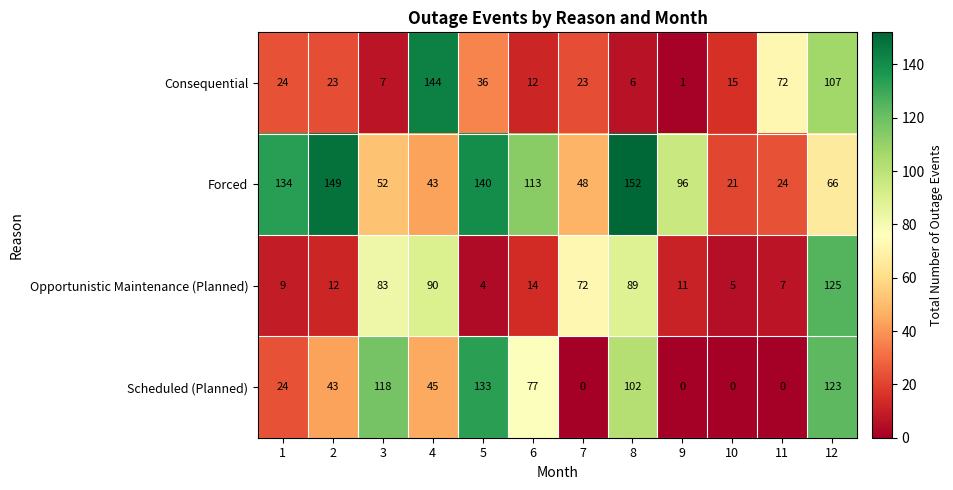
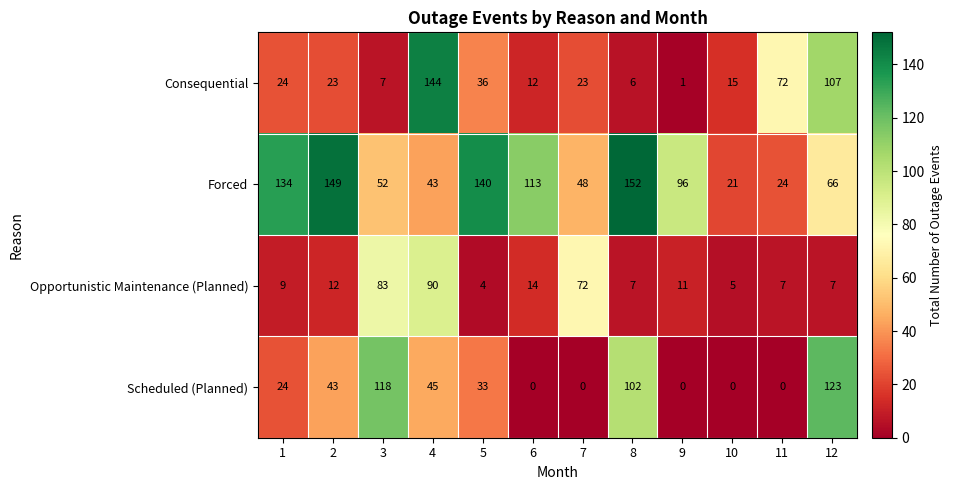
Opportunistic Maintenance (Planned), 8: 89 -> 7
Opportunistic Maintenance (Planned), 12: 125 -> 7
Scheduled (Planned), 5: 133 -> 33
Scheduled (Planned), 6: 77 -> 0
